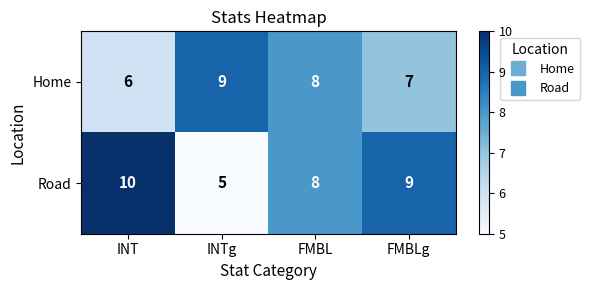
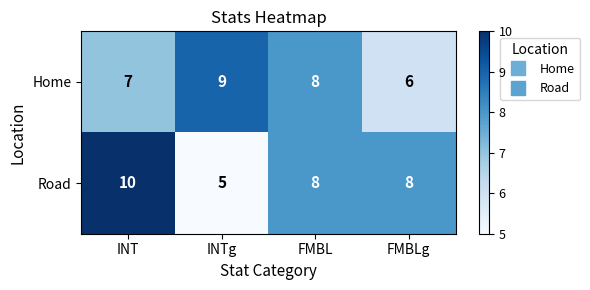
Home, INT: 6 -> 7
Home, FMBLg: 7 -> 6
Road, FMBLg: 9 -> 8
